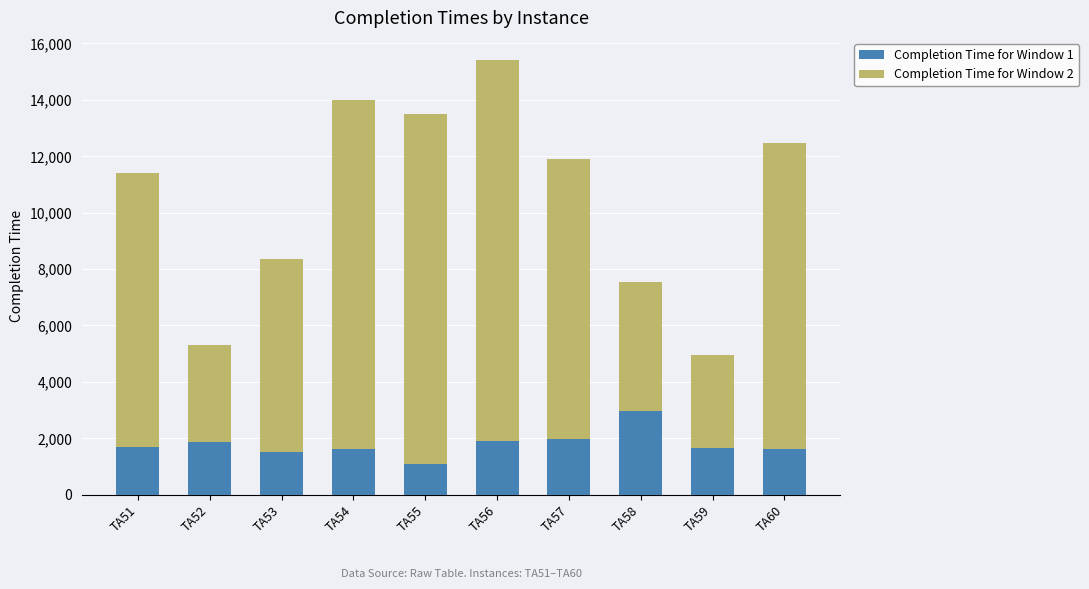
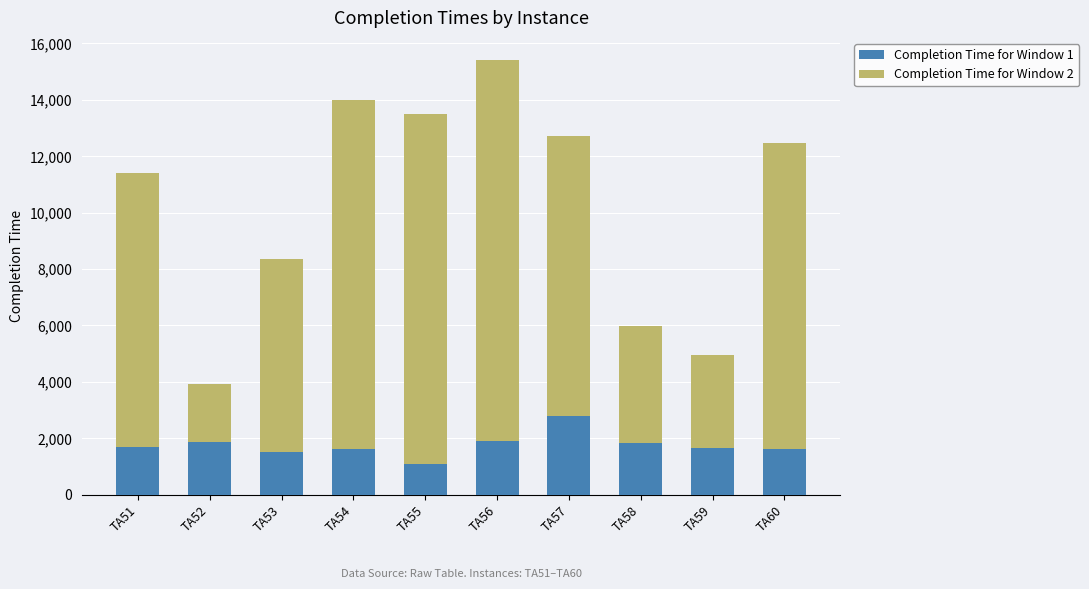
Completion Time for Window 2, TA52: 3,400 -> 2,000
Completion Time for Window 1, TA57: 2,000 -> 2,800
Completion Time for Window 1, TA58: 3,000 -> 1,800
Completion Time for Window 2, TA58: 4,600 -> 4,100
